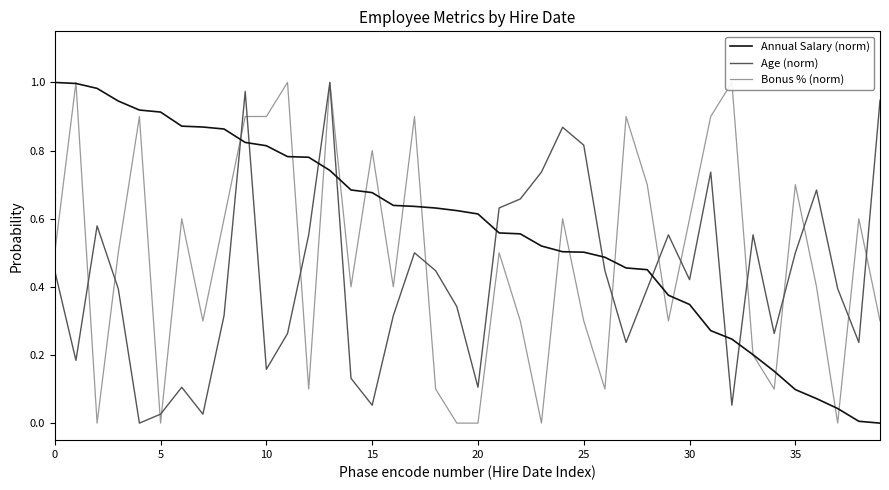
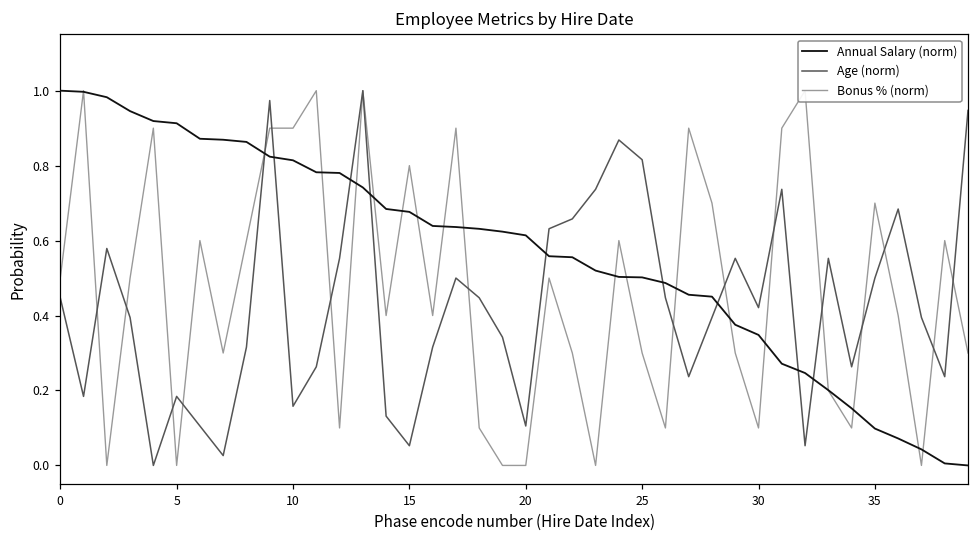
Age (norm), 5: 0.03 -> 0.18
Bonus % (norm), 30: 0.60 -> 0.10
